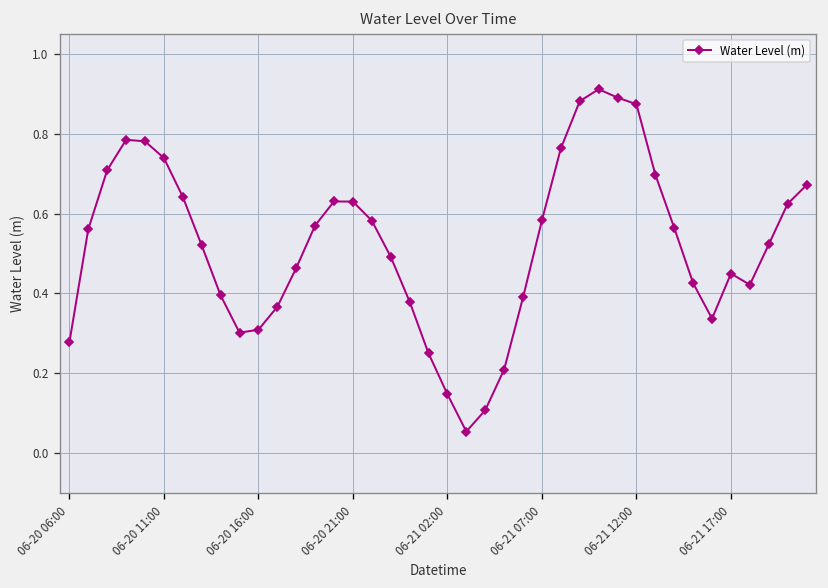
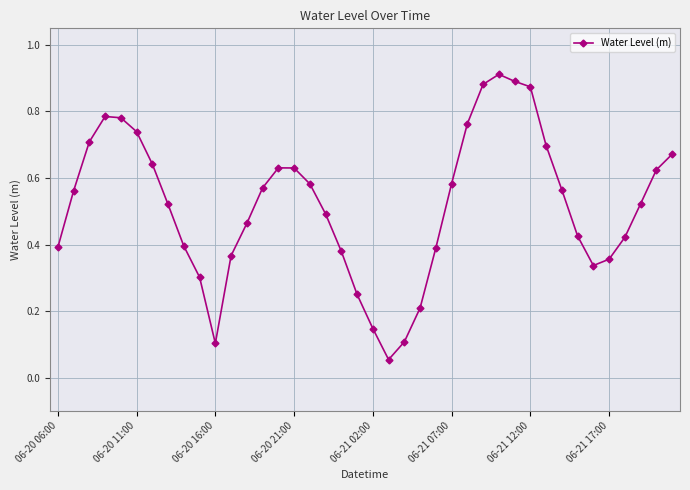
06-20 06:00: 0.28 -> 0.39
06-20 16:00: 0.31 -> 0.10
06-21 17:00: 0.45 -> 0.36
